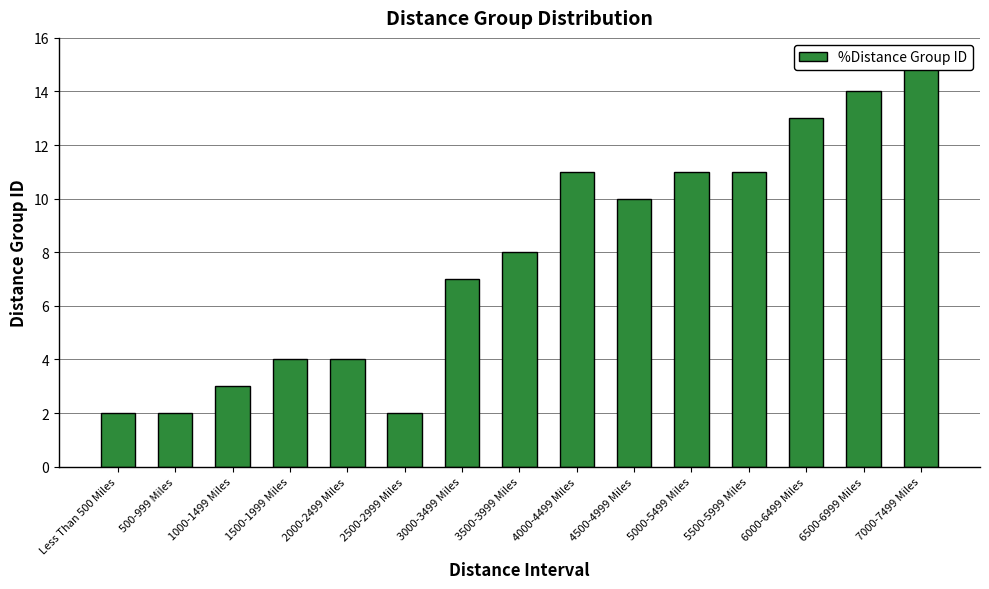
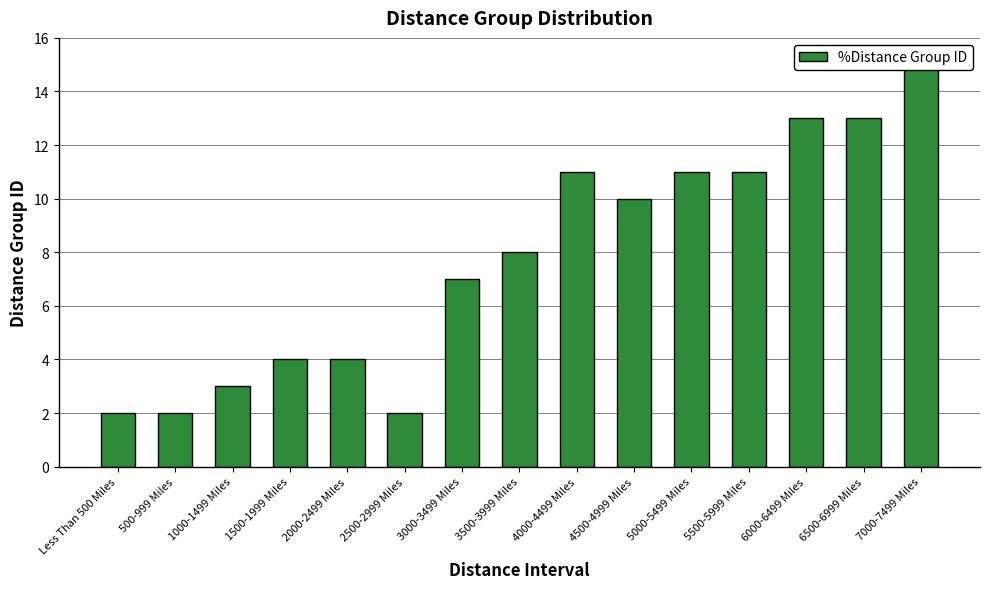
6500-6999 Miles: 14 -> 13
